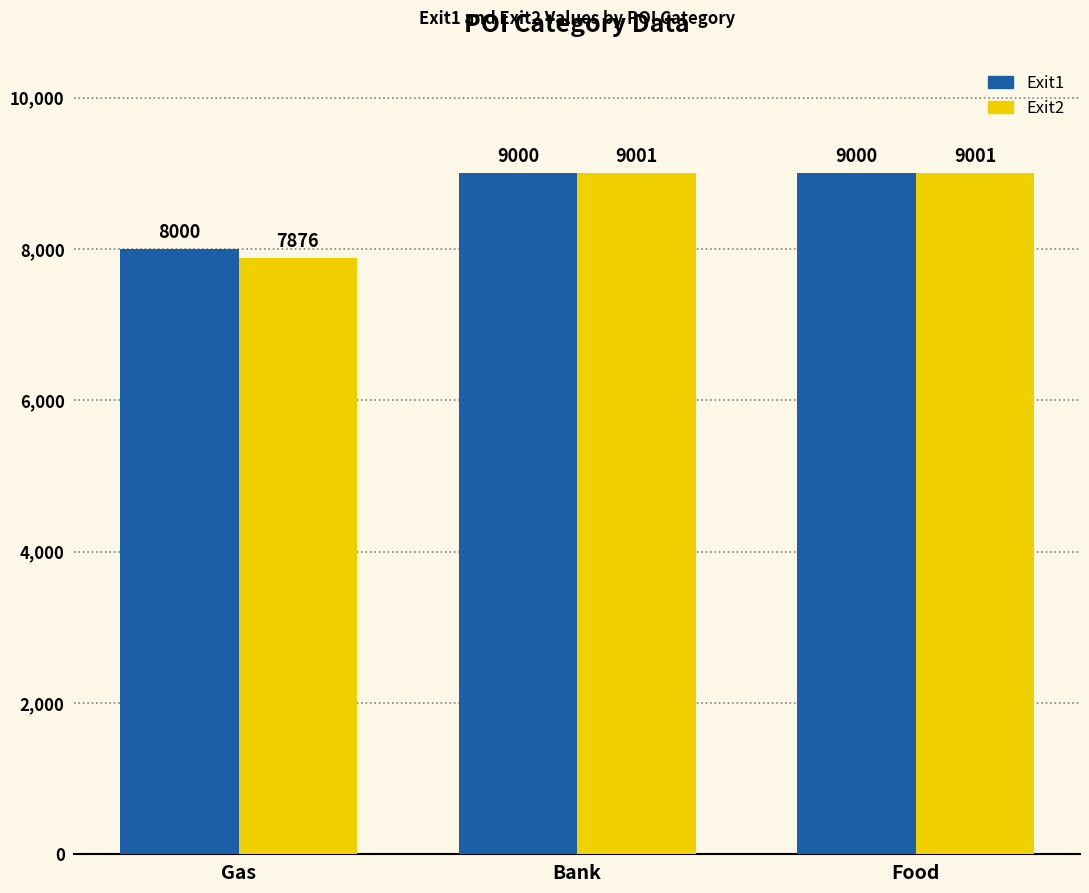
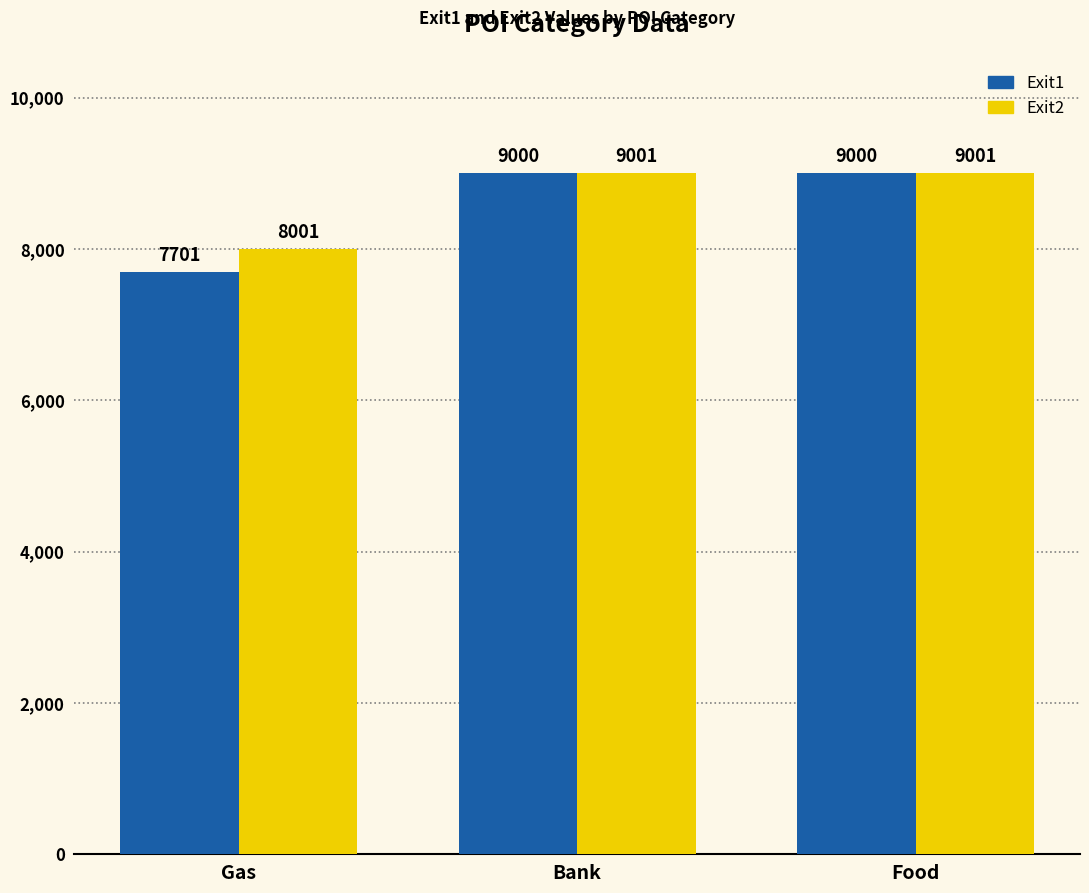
Exit1, Gas: 8000 -> 7701
Exit2, Gas: 7876 -> 8001
